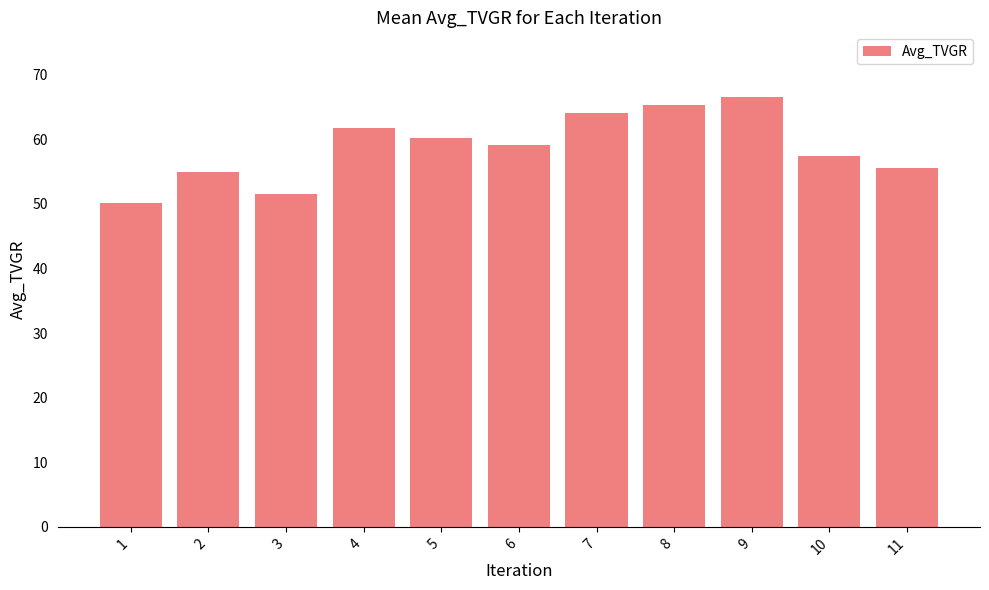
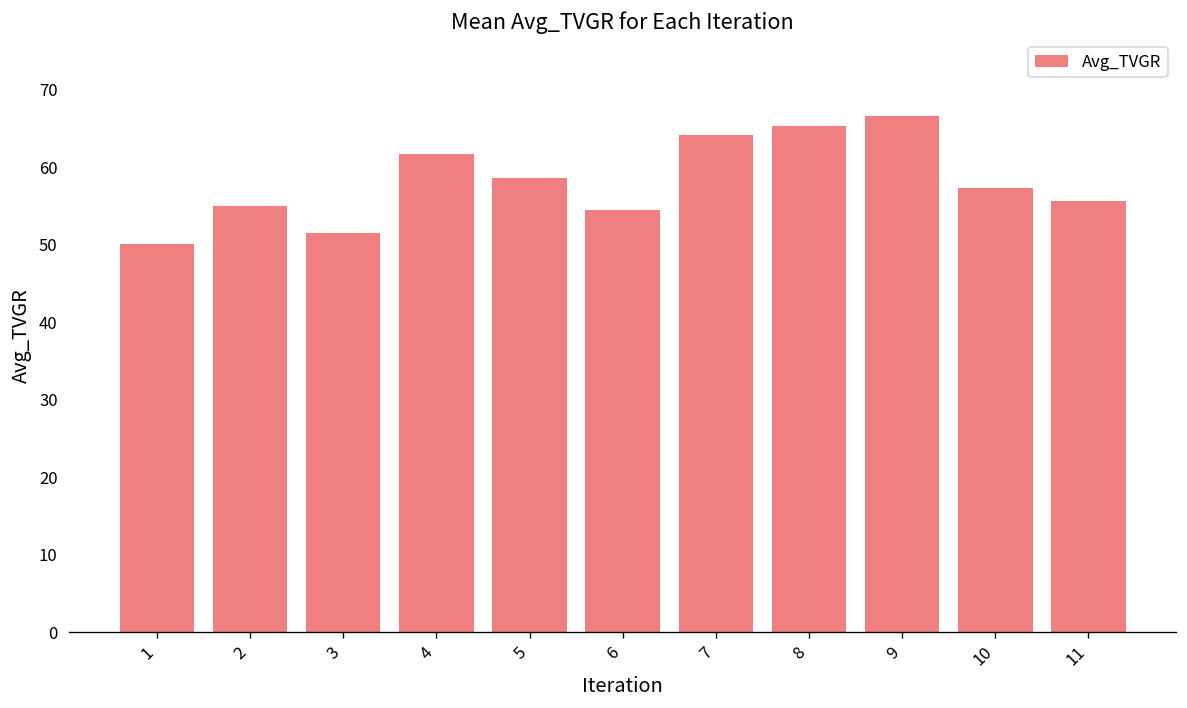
5: 60 -> 59
6: 59 -> 54
